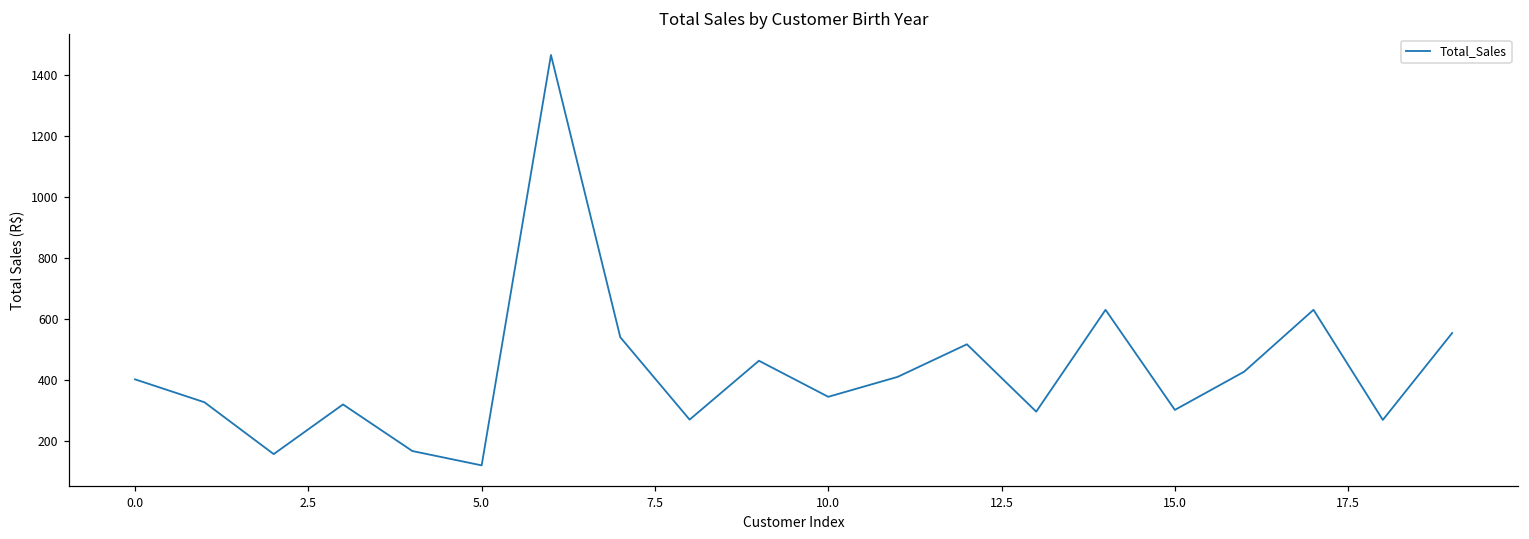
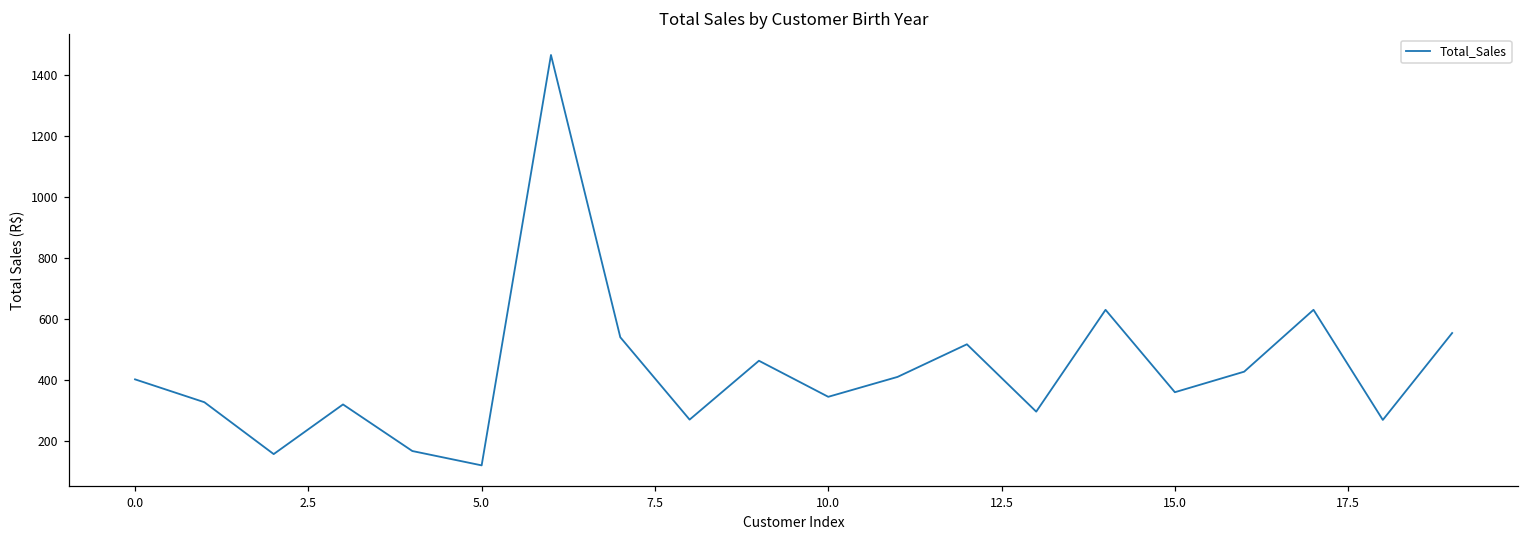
15.0: 300 -> 360
